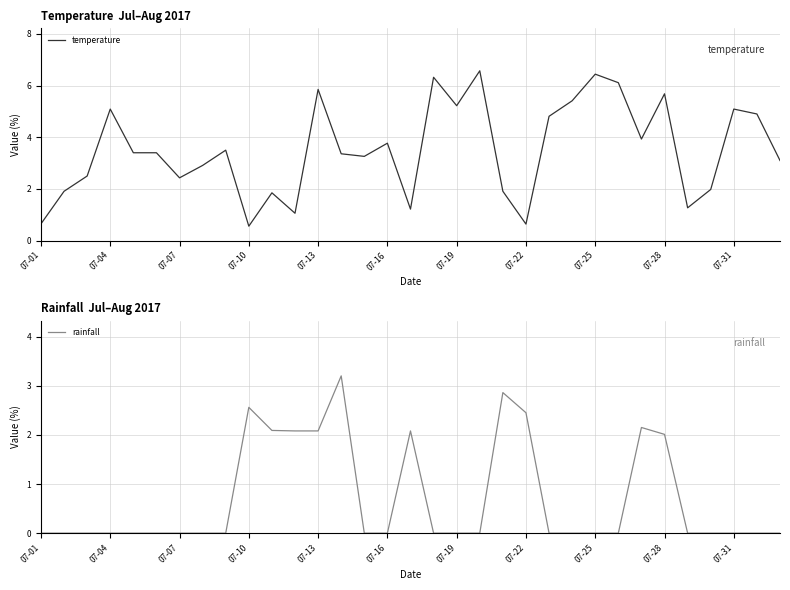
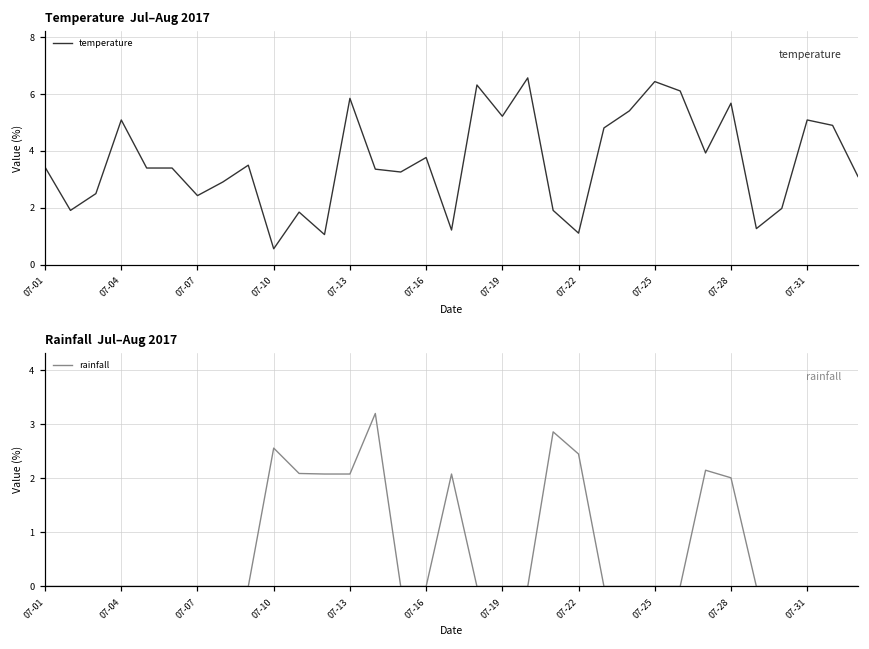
Temperature Jul–Aug 2017, 07-01: 0.7 -> 3.4
Temperature Jul–Aug 2017, 07-22: 0.6 -> 1.1
